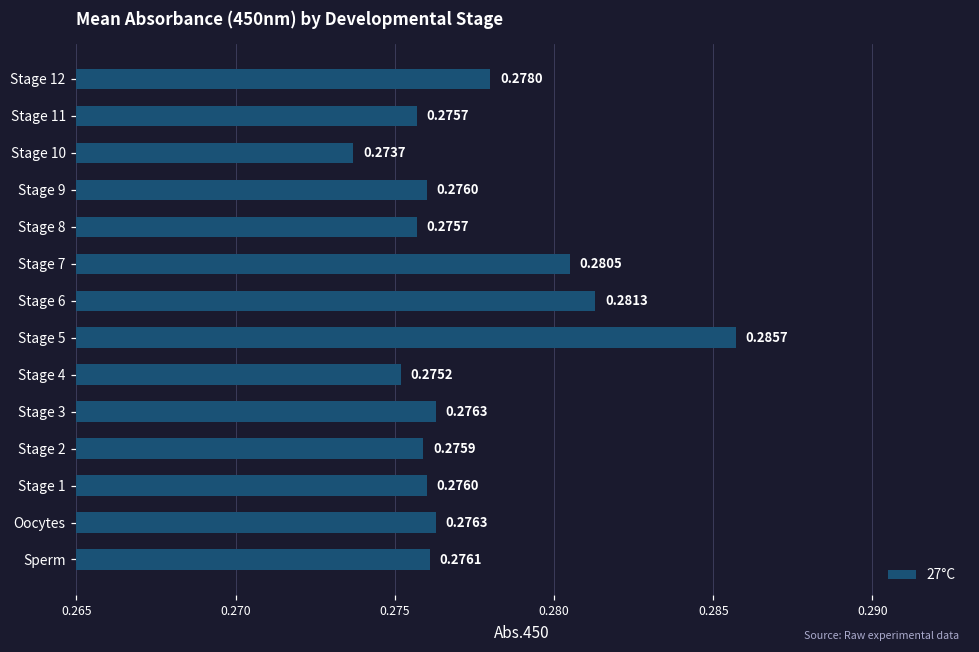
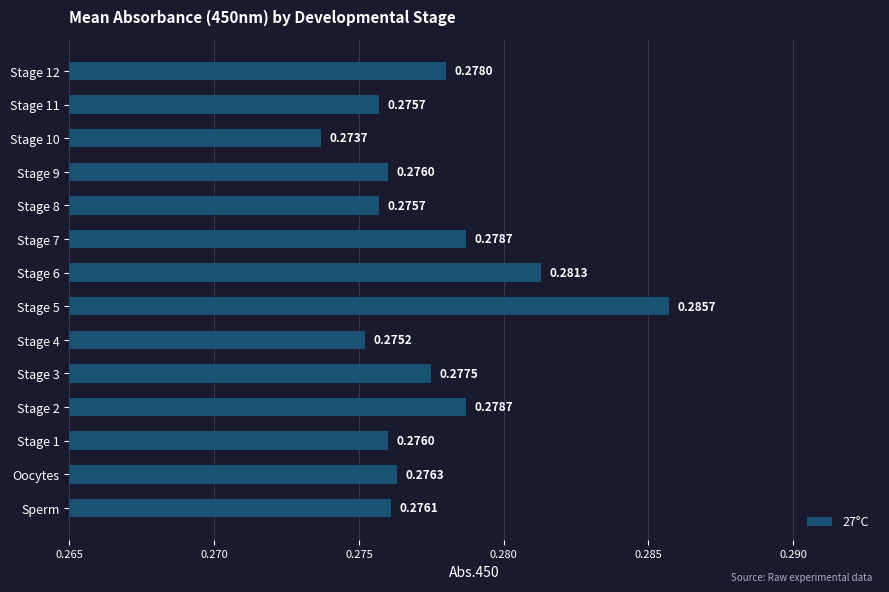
Stage 7: 0.2805 -> 0.2787
Stage 3: 0.2763 -> 0.2775
Stage 2: 0.2759 -> 0.2787
